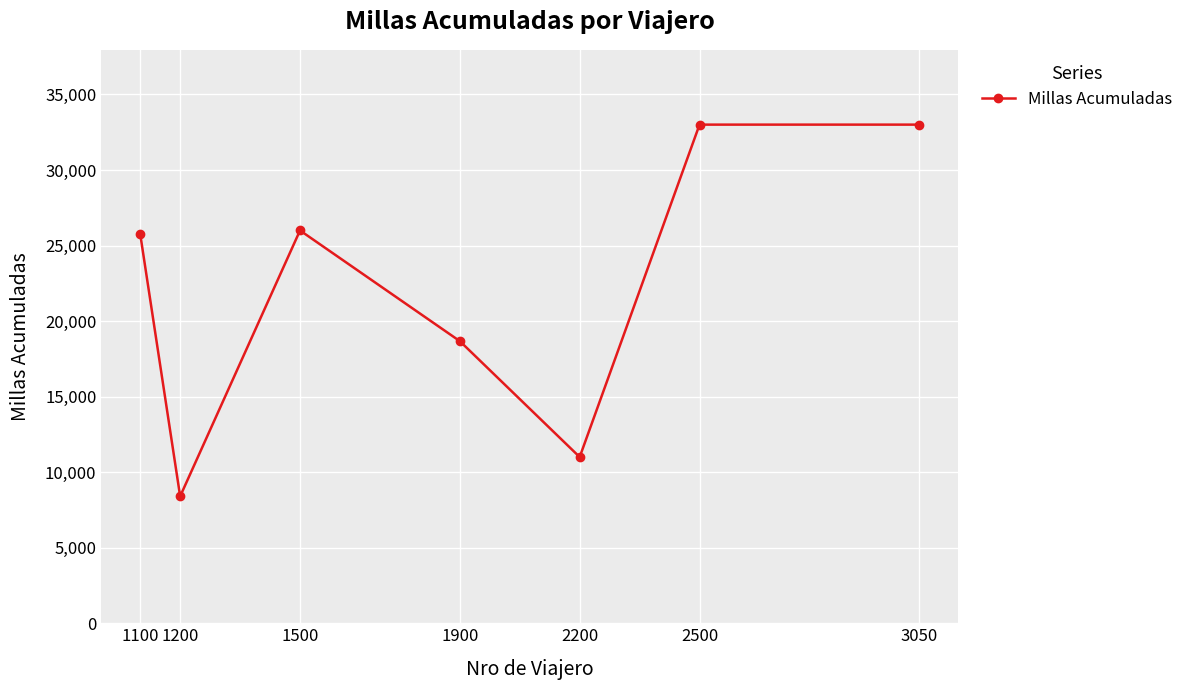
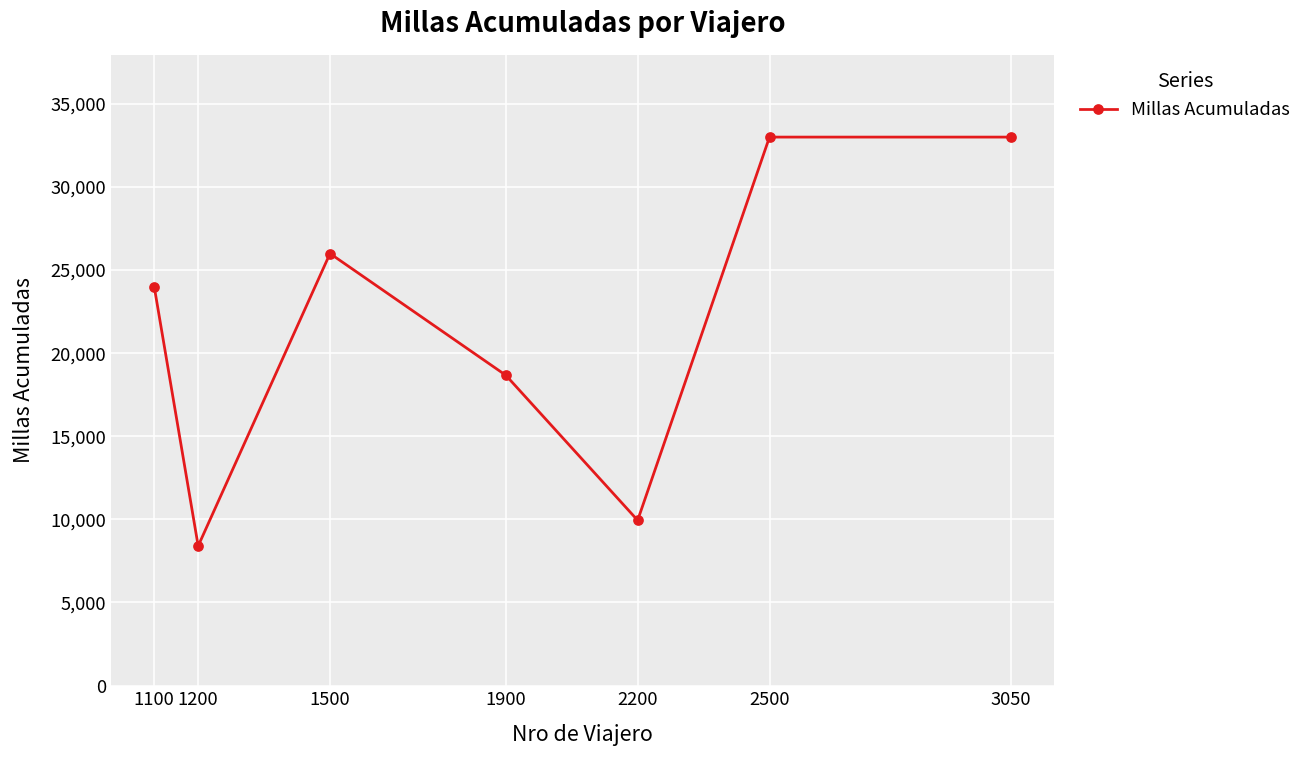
1100: 25,800 -> 24,000
2200: 11,000 -> 9,900
